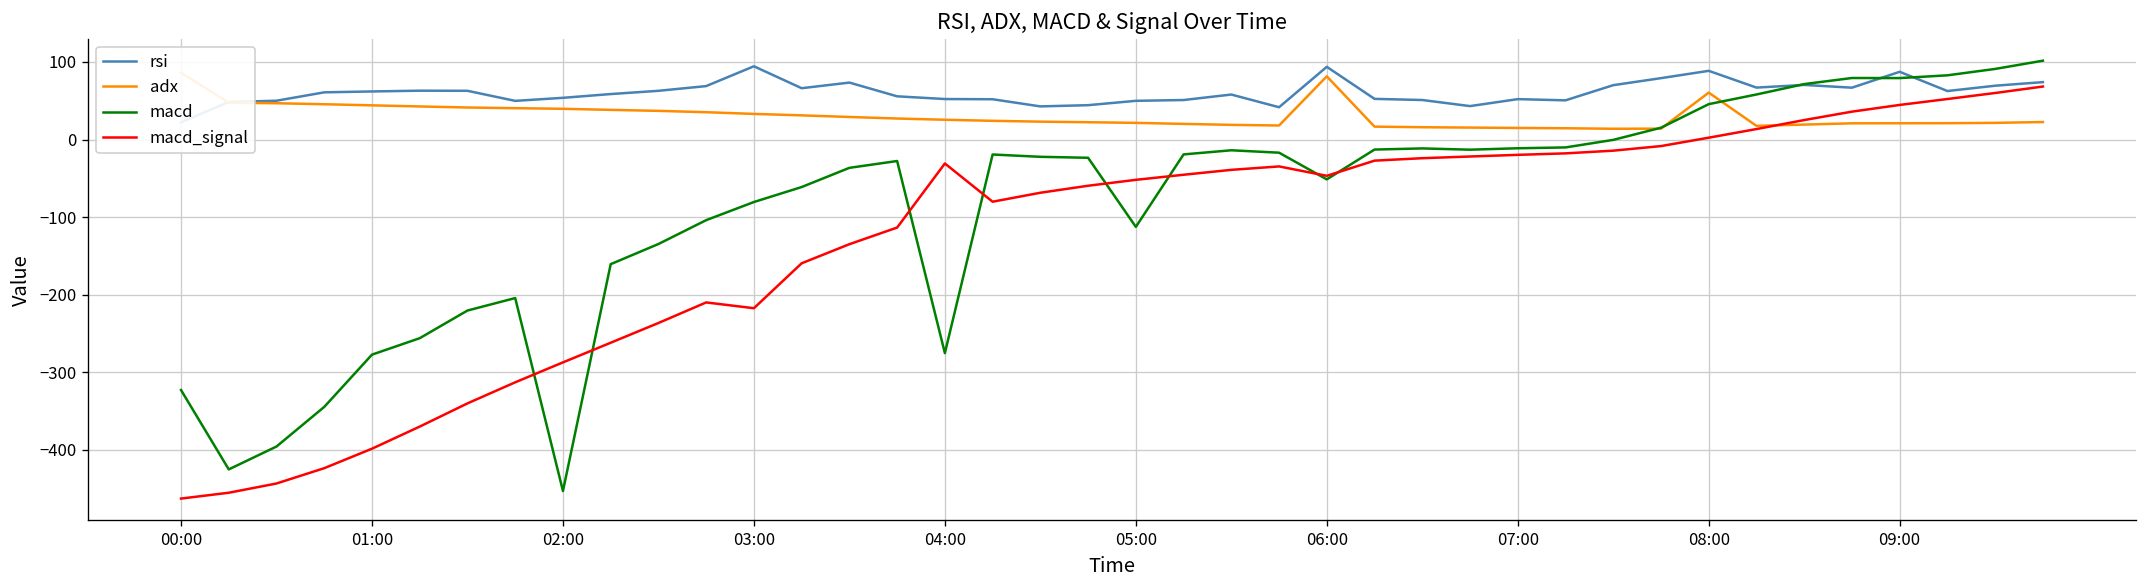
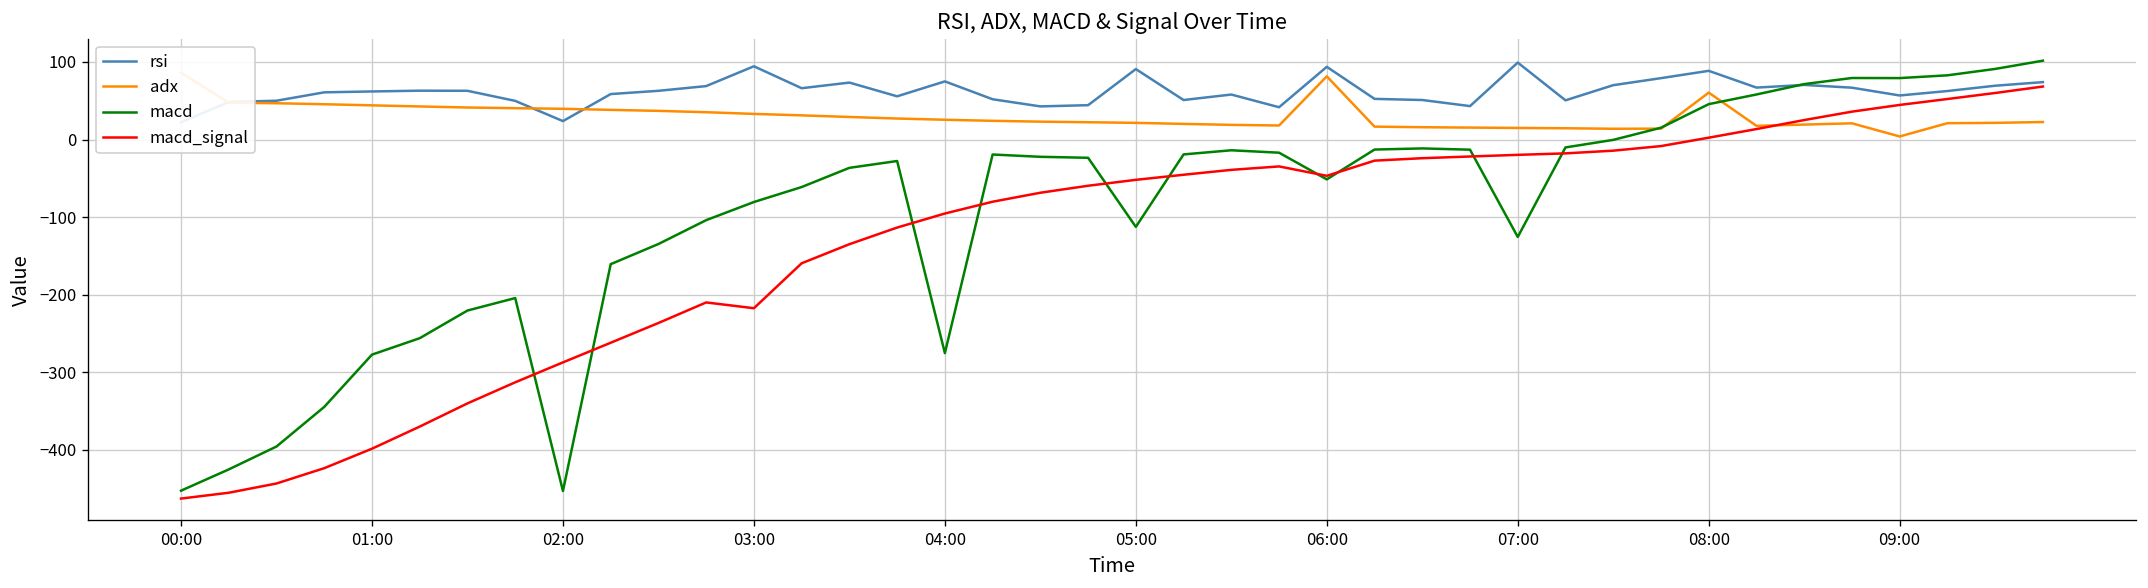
macd, 00:00: -320 -> -450
rsi, 02:00: 50 -> 20
rsi, 04:00: 50 -> 70
macd_signal, 04:00: -30 -> -100
rsi, 05:00: 50 -> 90
rsi, 07:00: 50 -> 100
macd, 07:00: -10 -> -130
rsi, 09:00: 90 -> 60
adx, 09:00: 20 -> 0
